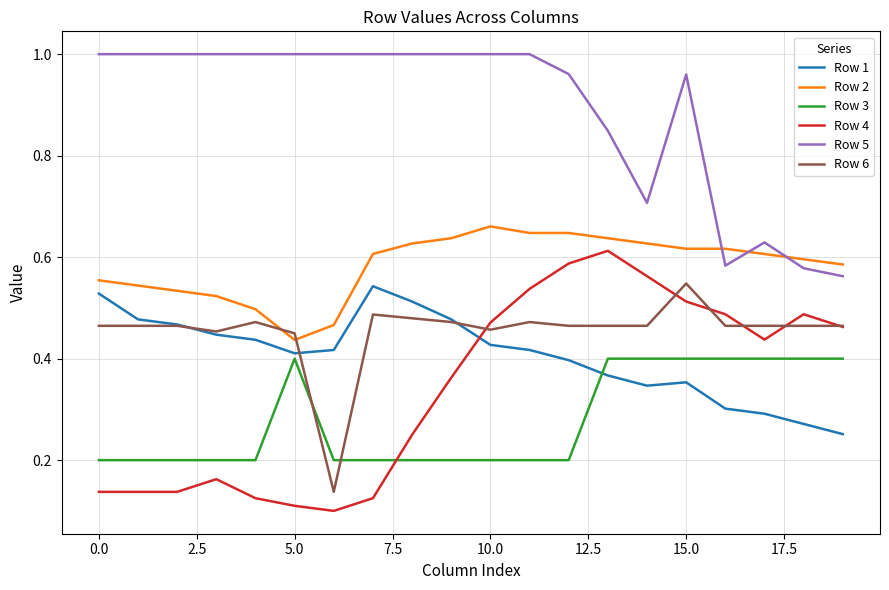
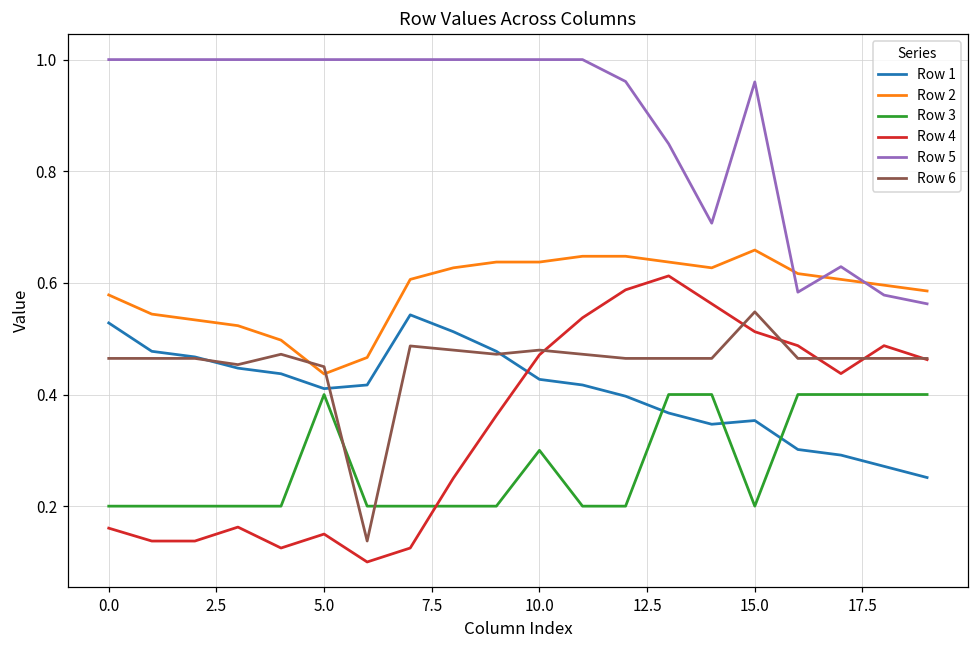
Row 2, 0.0: 0.55 -> 0.58
Row 4, 0.0: 0.14 -> 0.16
Row 4, 5.0: 0.11 -> 0.15
Row 2, 10.0: 0.66 -> 0.64
Row 3, 10.0: 0.2 -> 0.3
Row 6, 10.0: 0.46 -> 0.48
Row 2, 15.0: 0.62 -> 0.66
Row 3, 15.0: 0.4 -> 0.2
